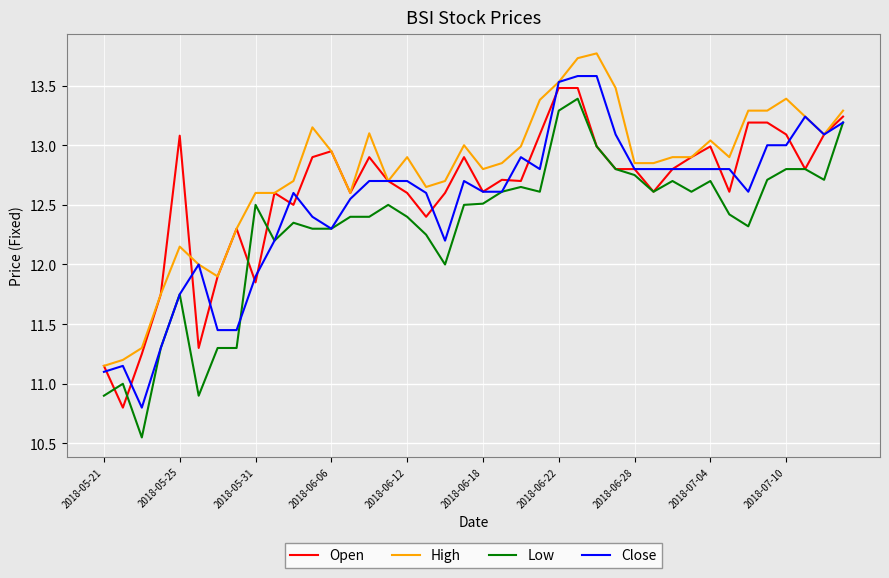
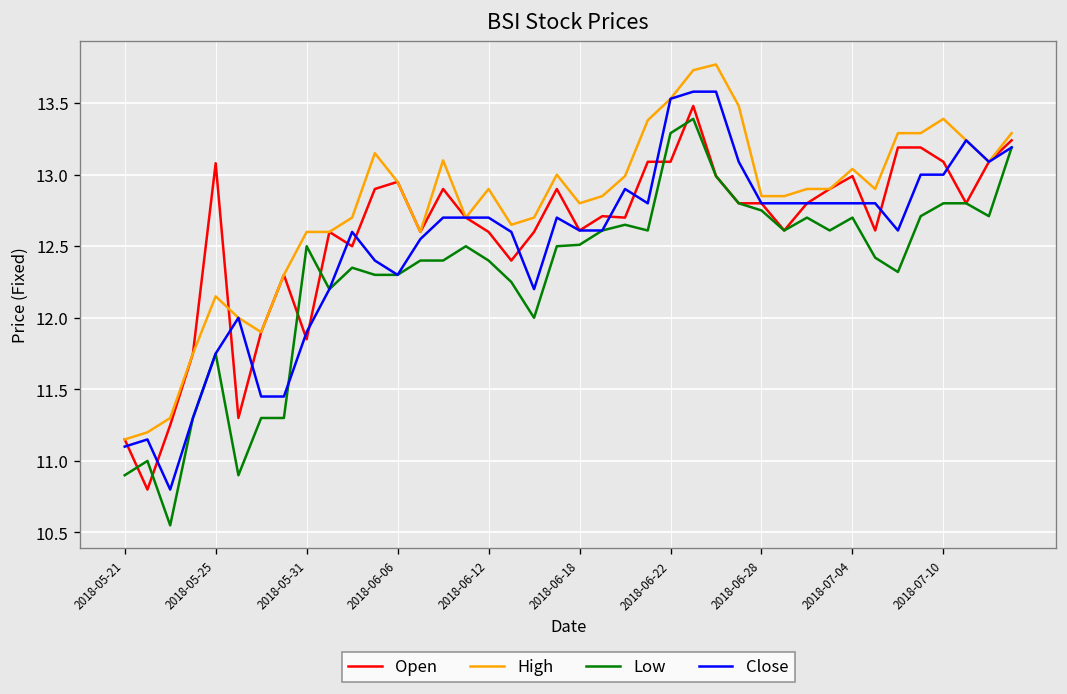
Open, 2018-06-22: 13.48 -> 13.09
